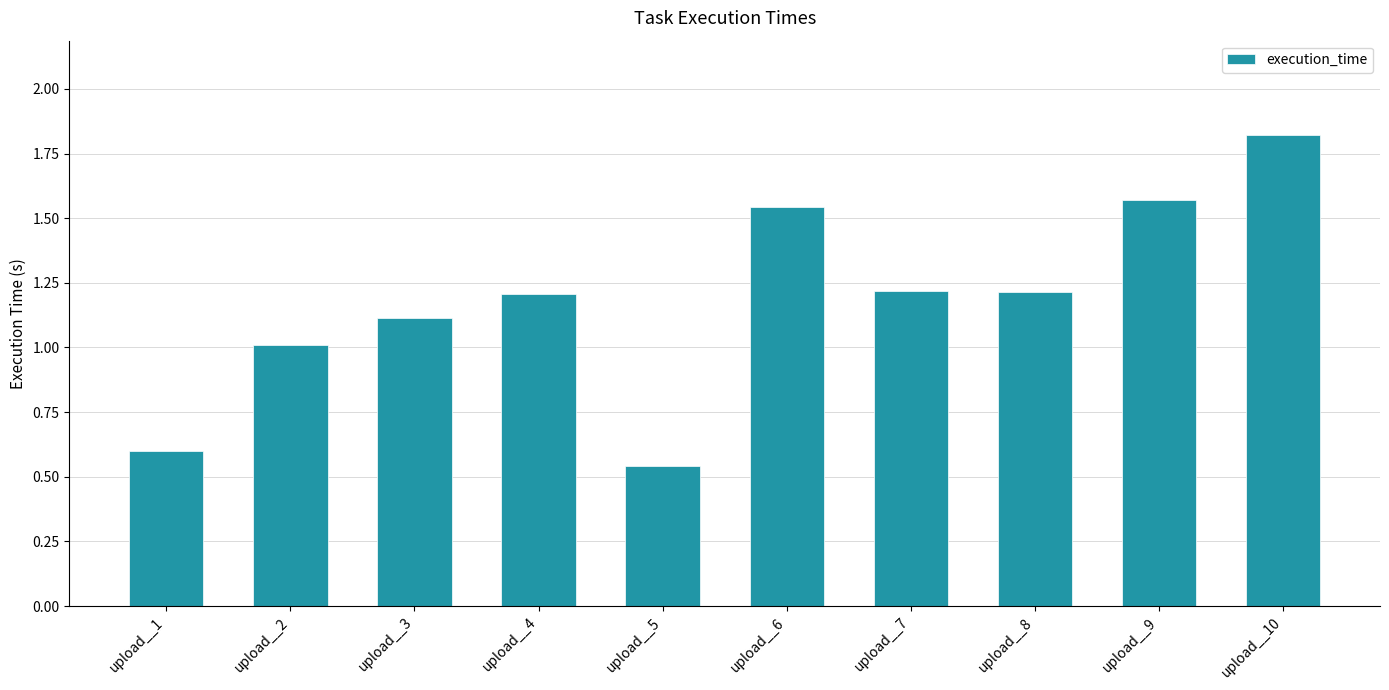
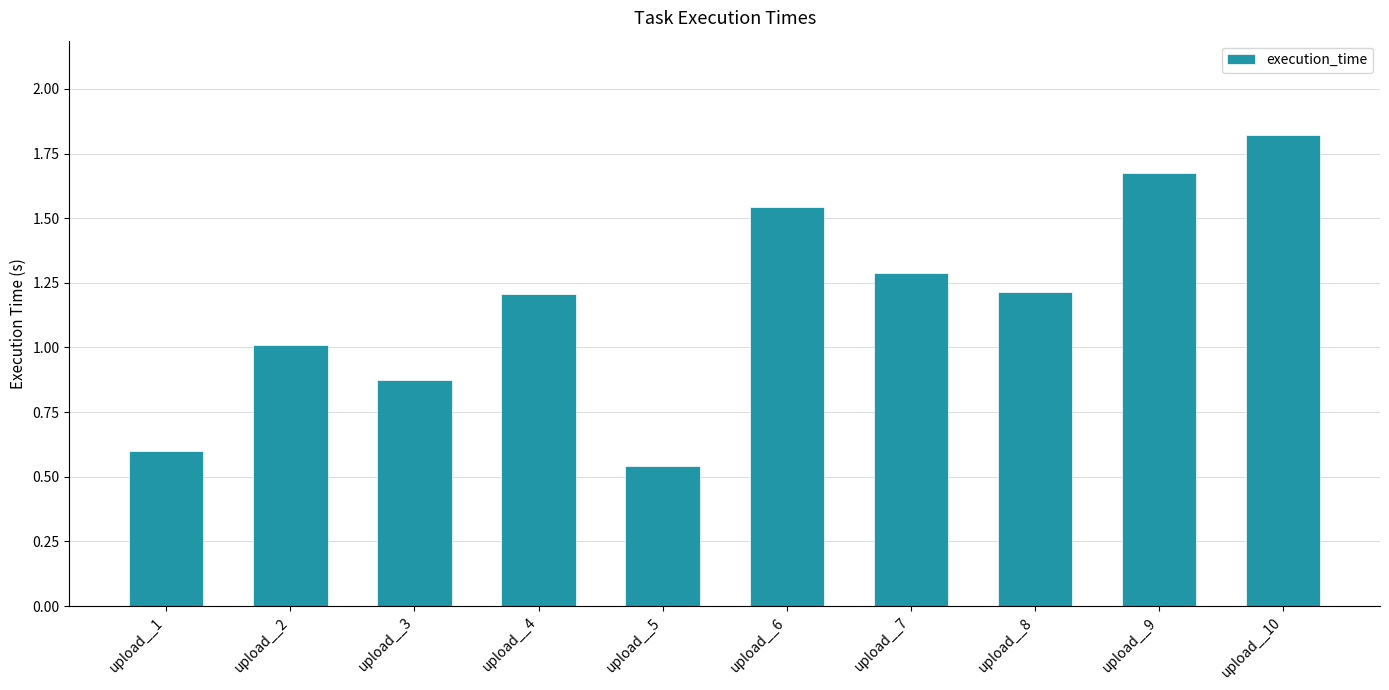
upload__3: 1.11 -> 0.87
upload__7: 1.22 -> 1.29
upload__9: 1.57 -> 1.68
